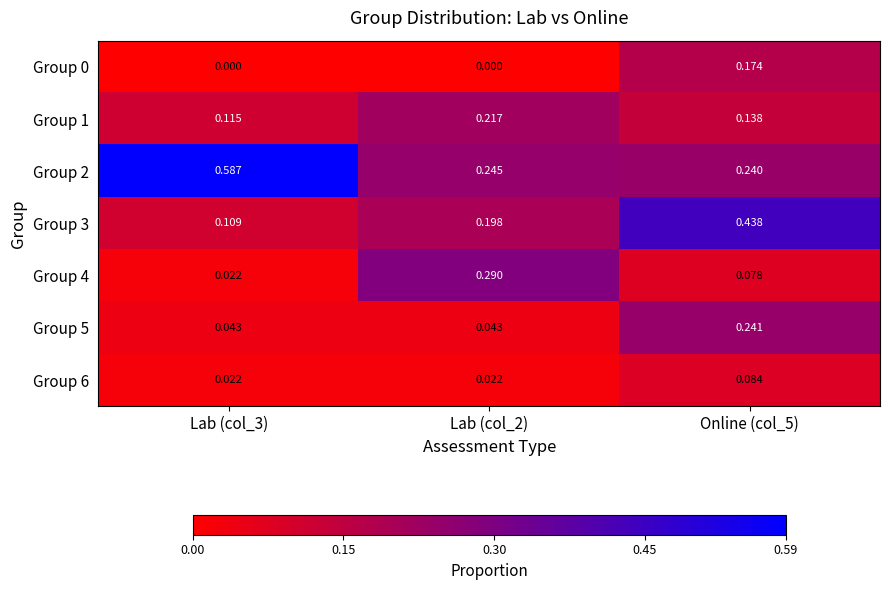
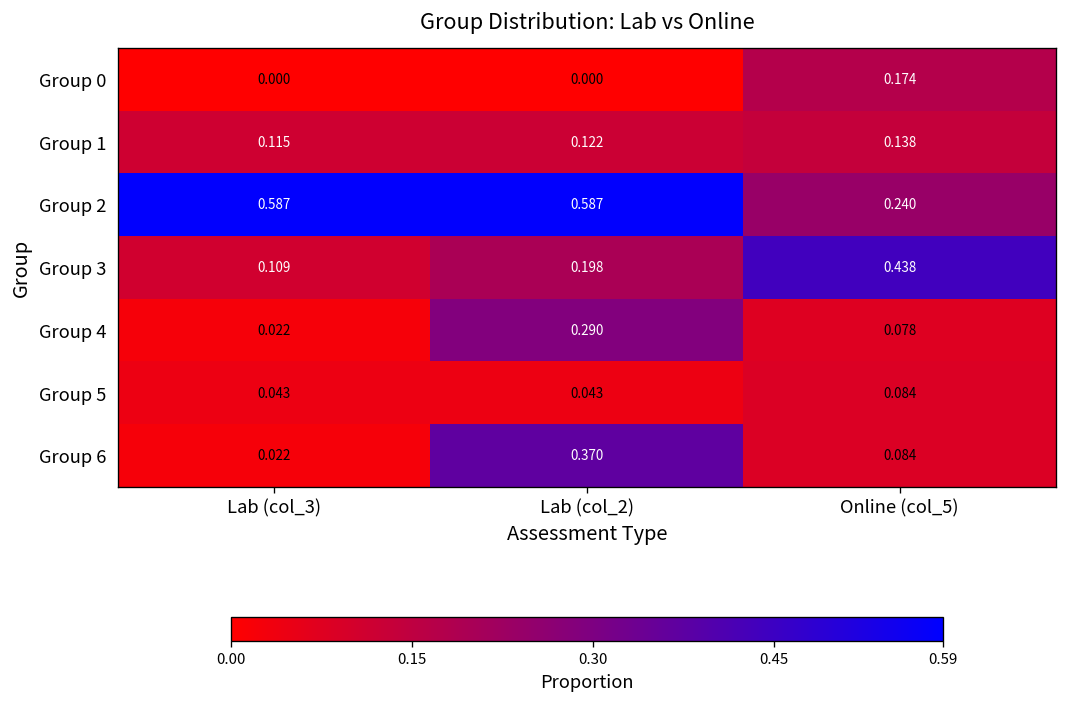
Group 1, Lab (col_2): 0.217 -> 0.122
Group 2, Lab (col_2): 0.245 -> 0.587
Group 5, Online (col_5): 0.241 -> 0.084
Group 6, Lab (col_2): 0.022 -> 0.370
